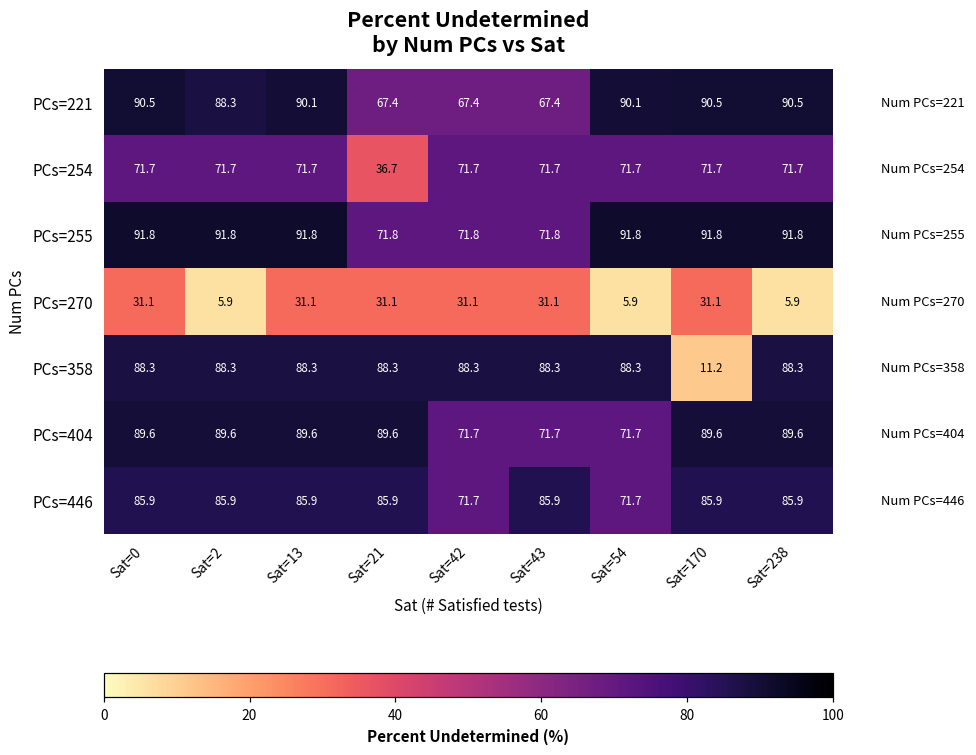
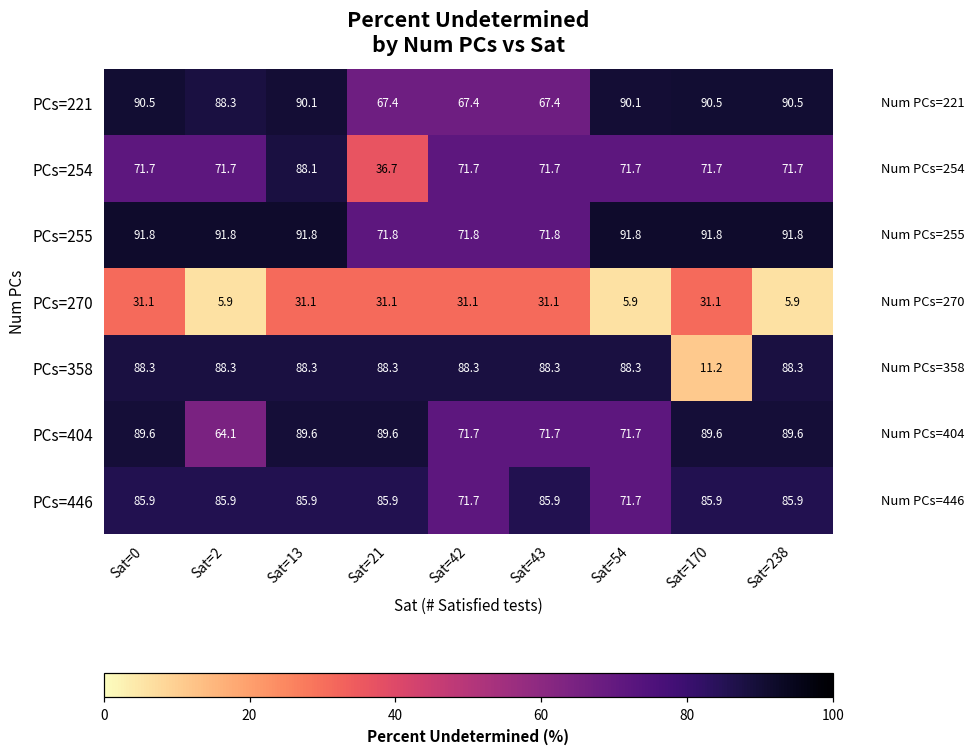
PCs=254, Sat=13: 71.7 -> 88.1
PCs=404, Sat=2: 89.6 -> 64.1
